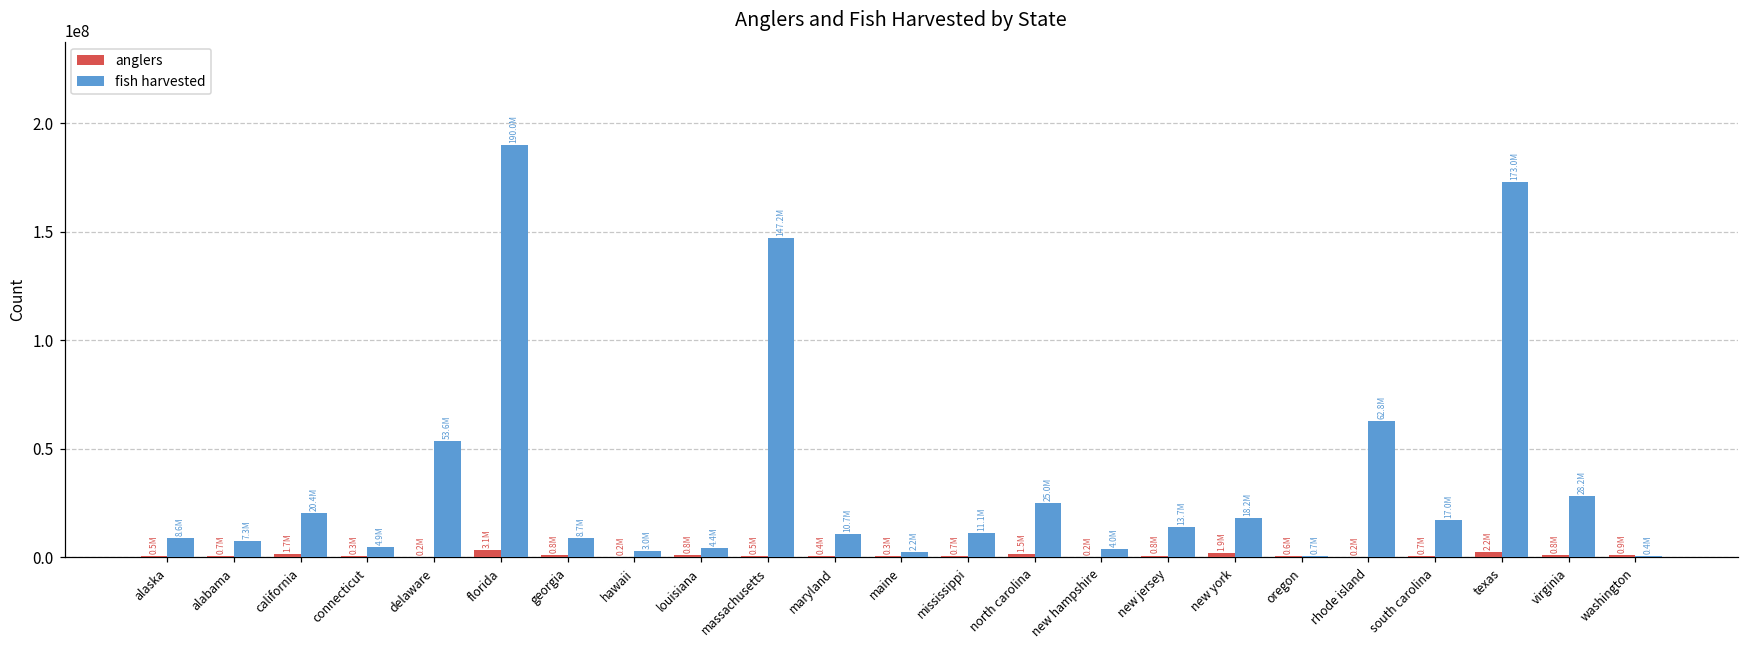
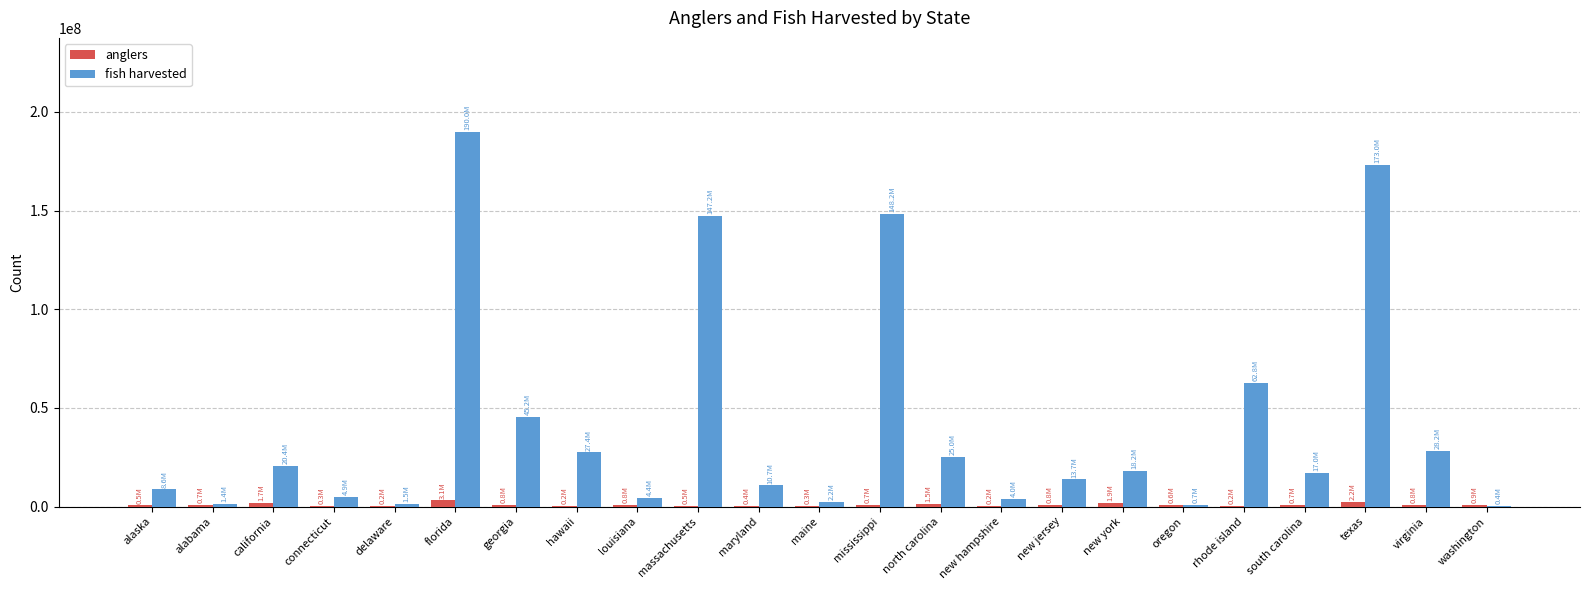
fish harvested, alabama: 7.3M -> 1.4M
fish harvested, delaware: 53.6M -> 1.5M
fish harvested, georgia: 8.7M -> 45.2M
fish harvested, hawaii: 3.0M -> 27.4M
fish harvested, mississippi: 11.1M -> 148.2M
